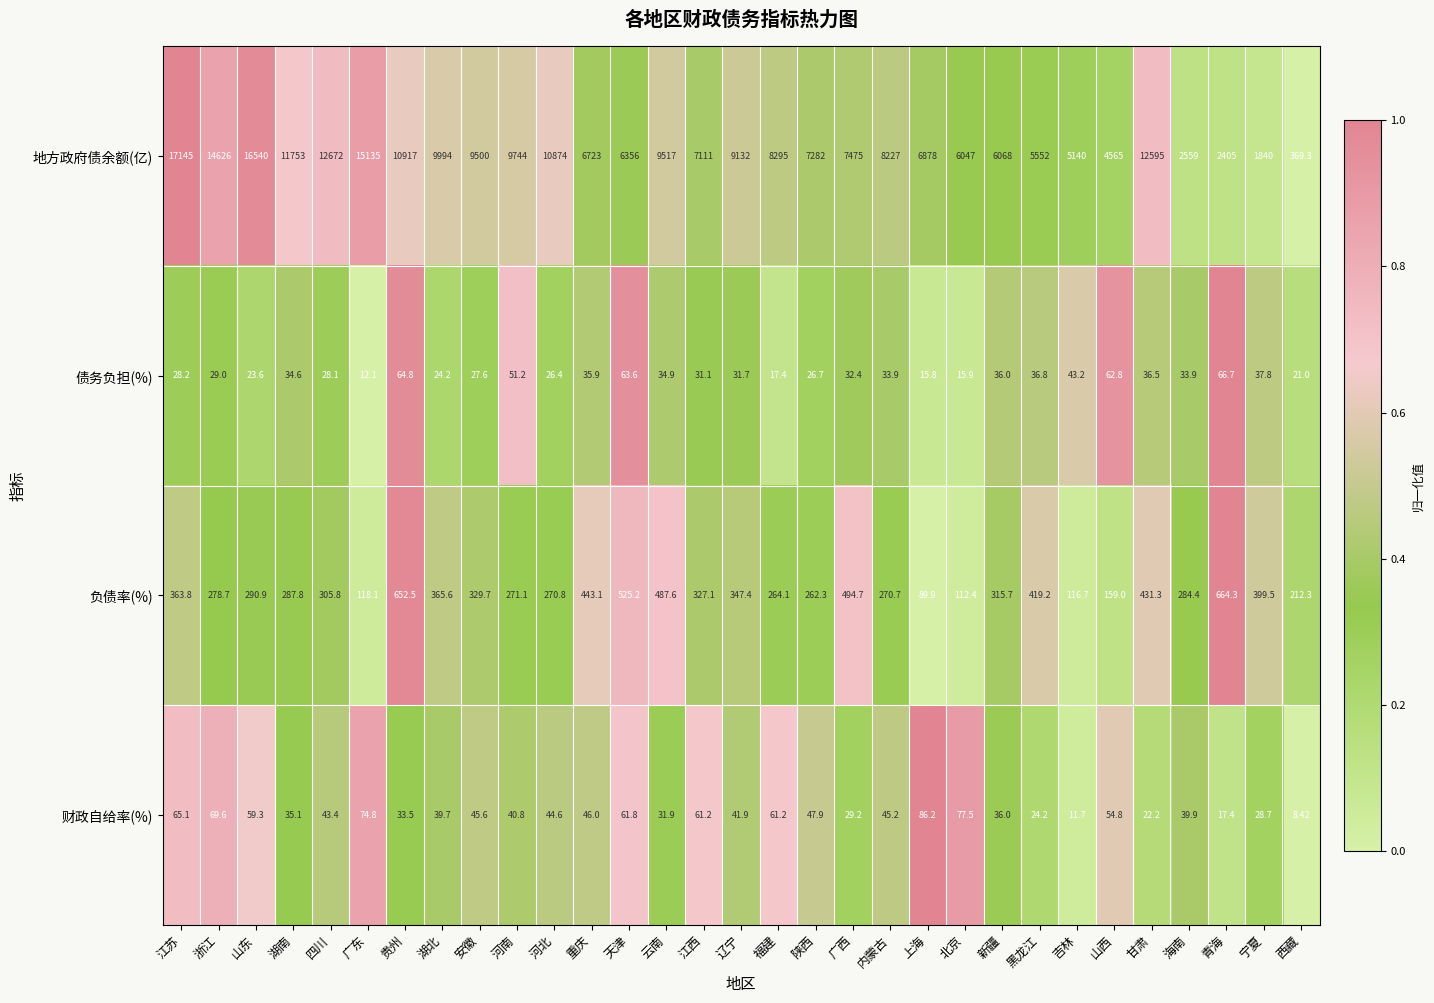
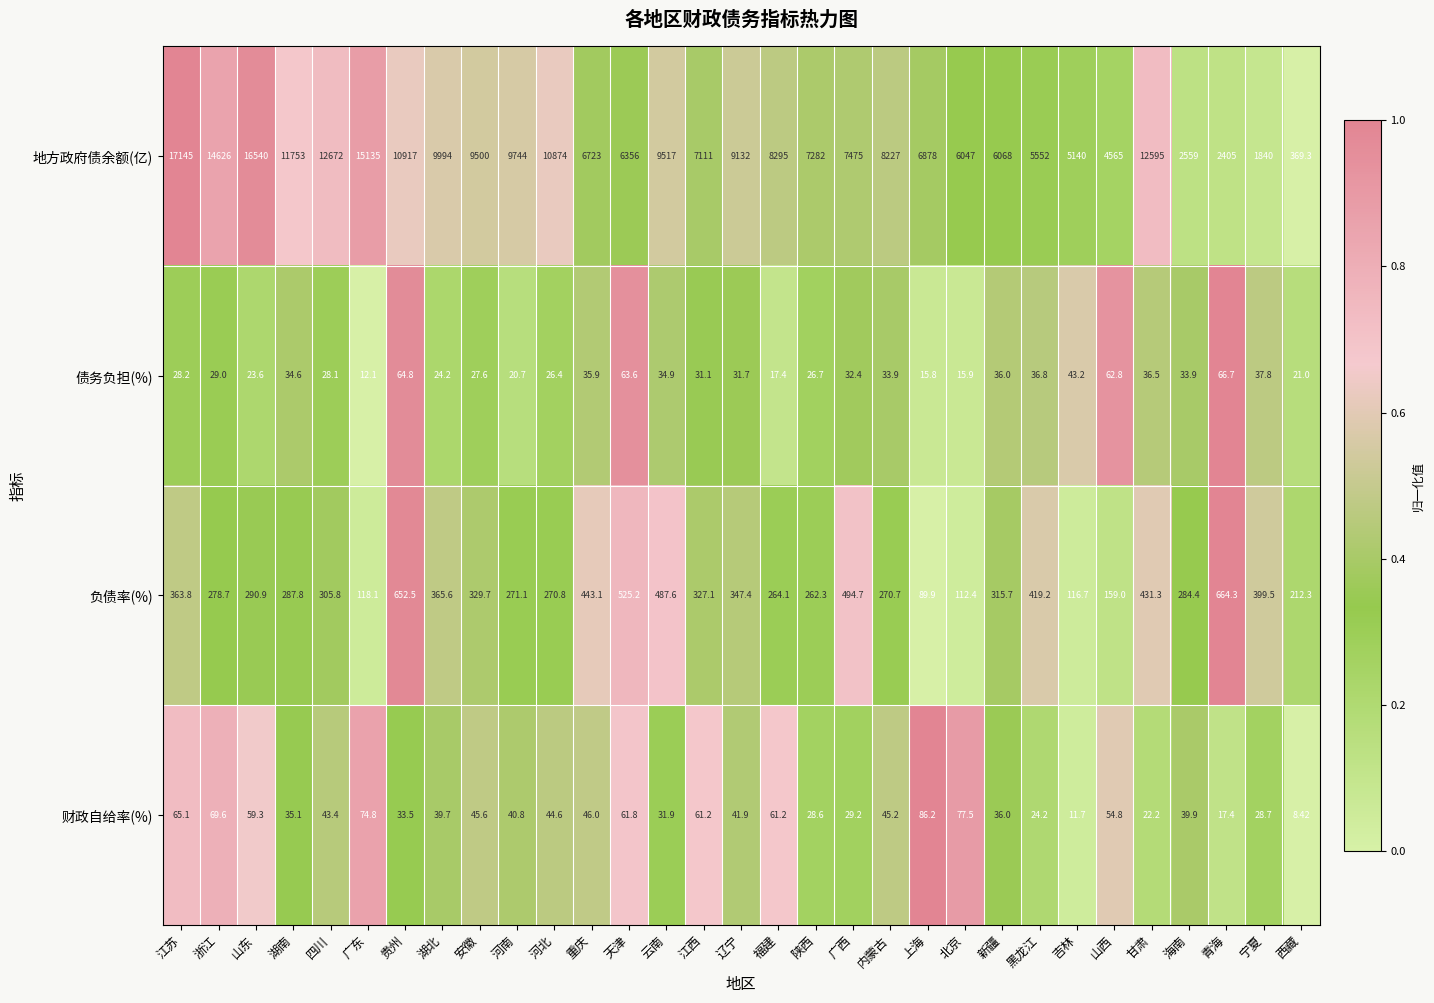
债务负担(%), 河南: 51.2 -> 20.7
财政自给率(%), 陕西: 47.9 -> 28.6
